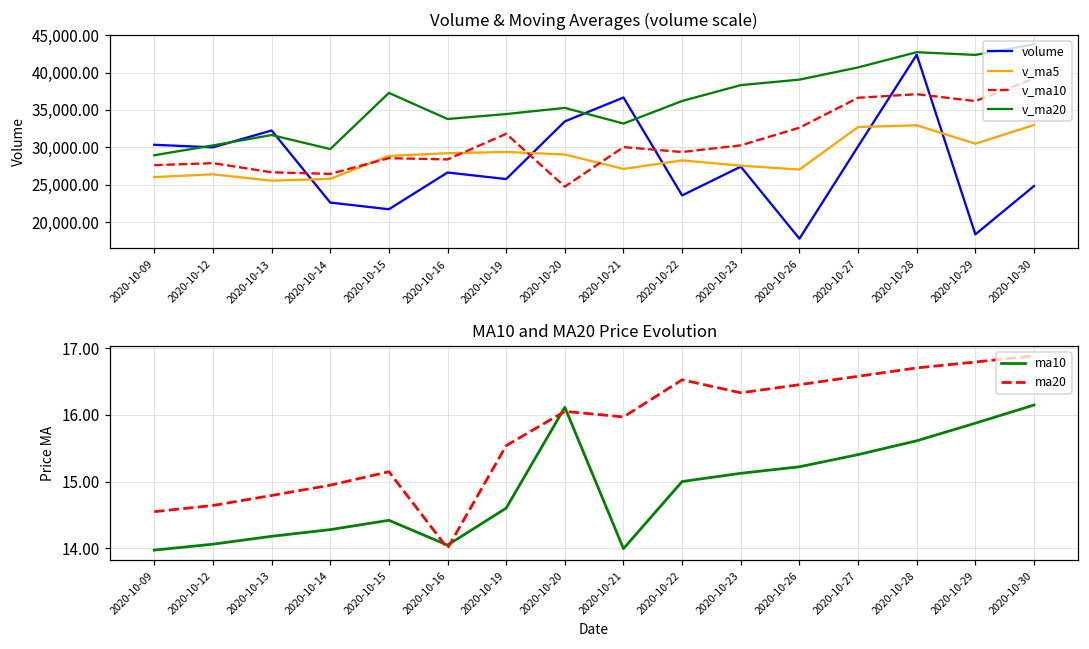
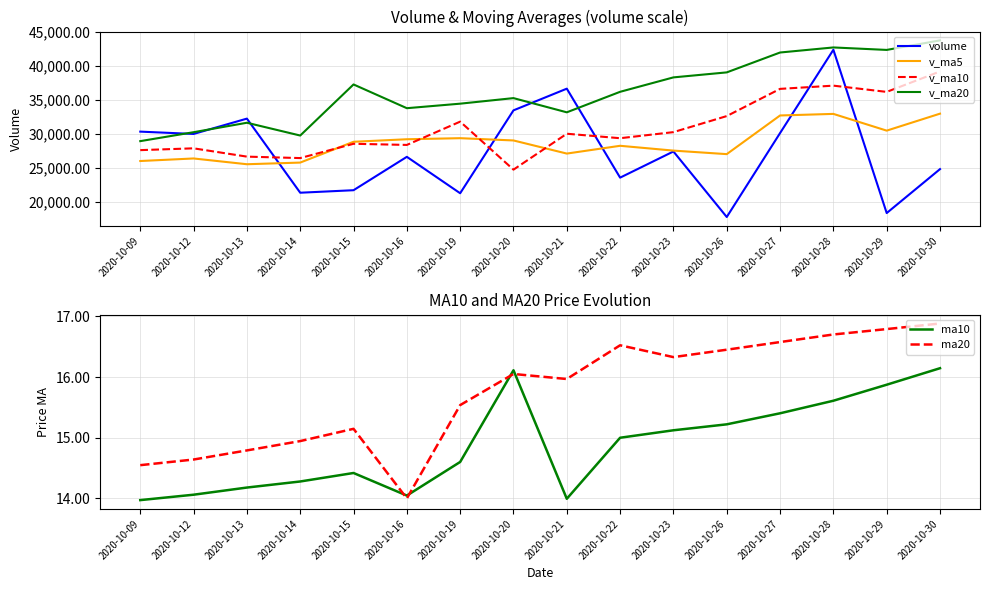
Volume & Moving Averages (volume scale), volume, 2020-10-14: 23,000 -> 21,000
Volume & Moving Averages (volume scale), volume, 2020-10-19: 26,000 -> 21,000
Volume & Moving Averages (volume scale), v_ma20, 2020-10-27: 41,000 -> 42,000
